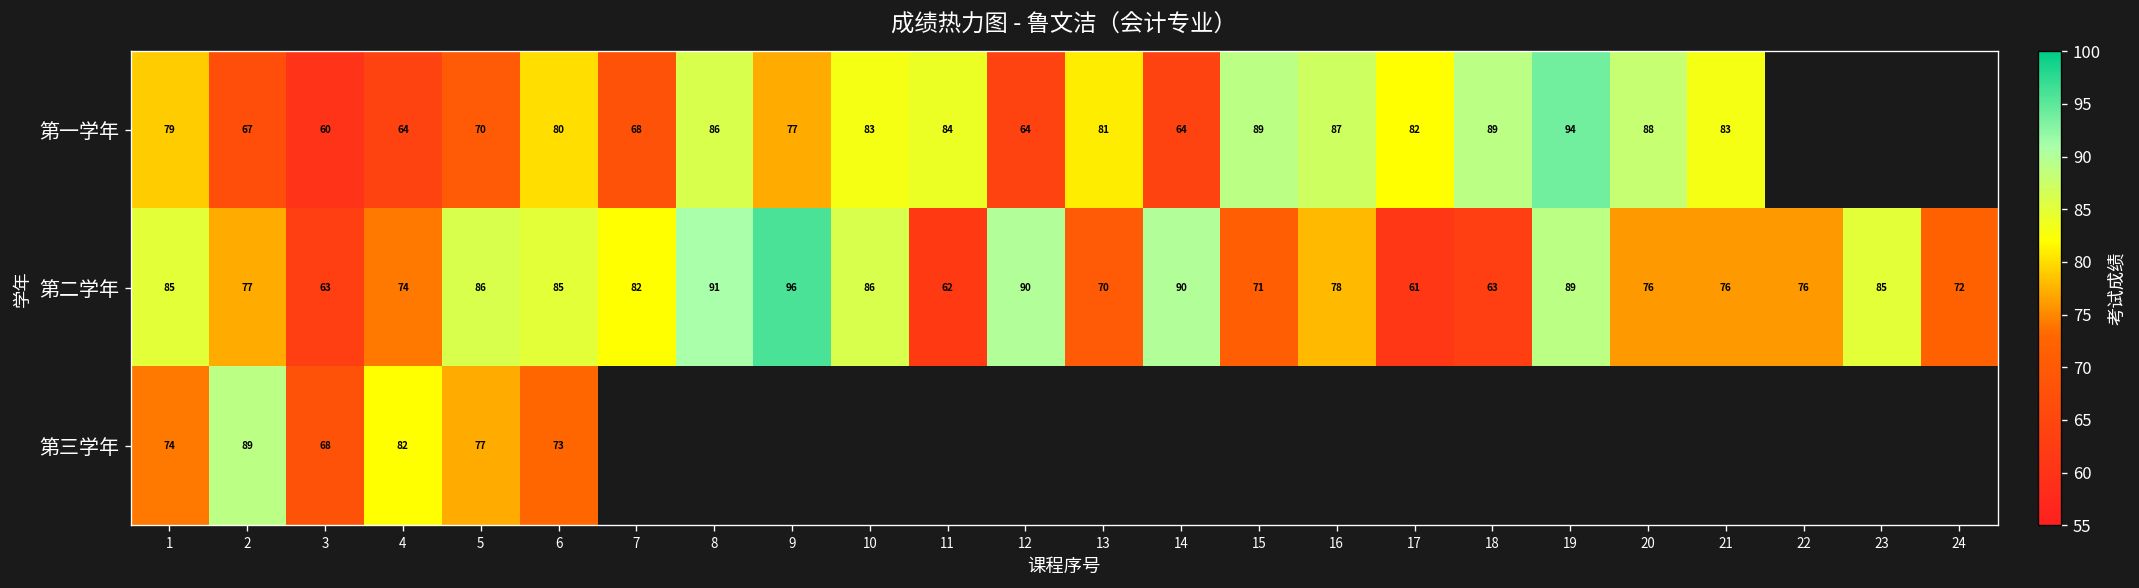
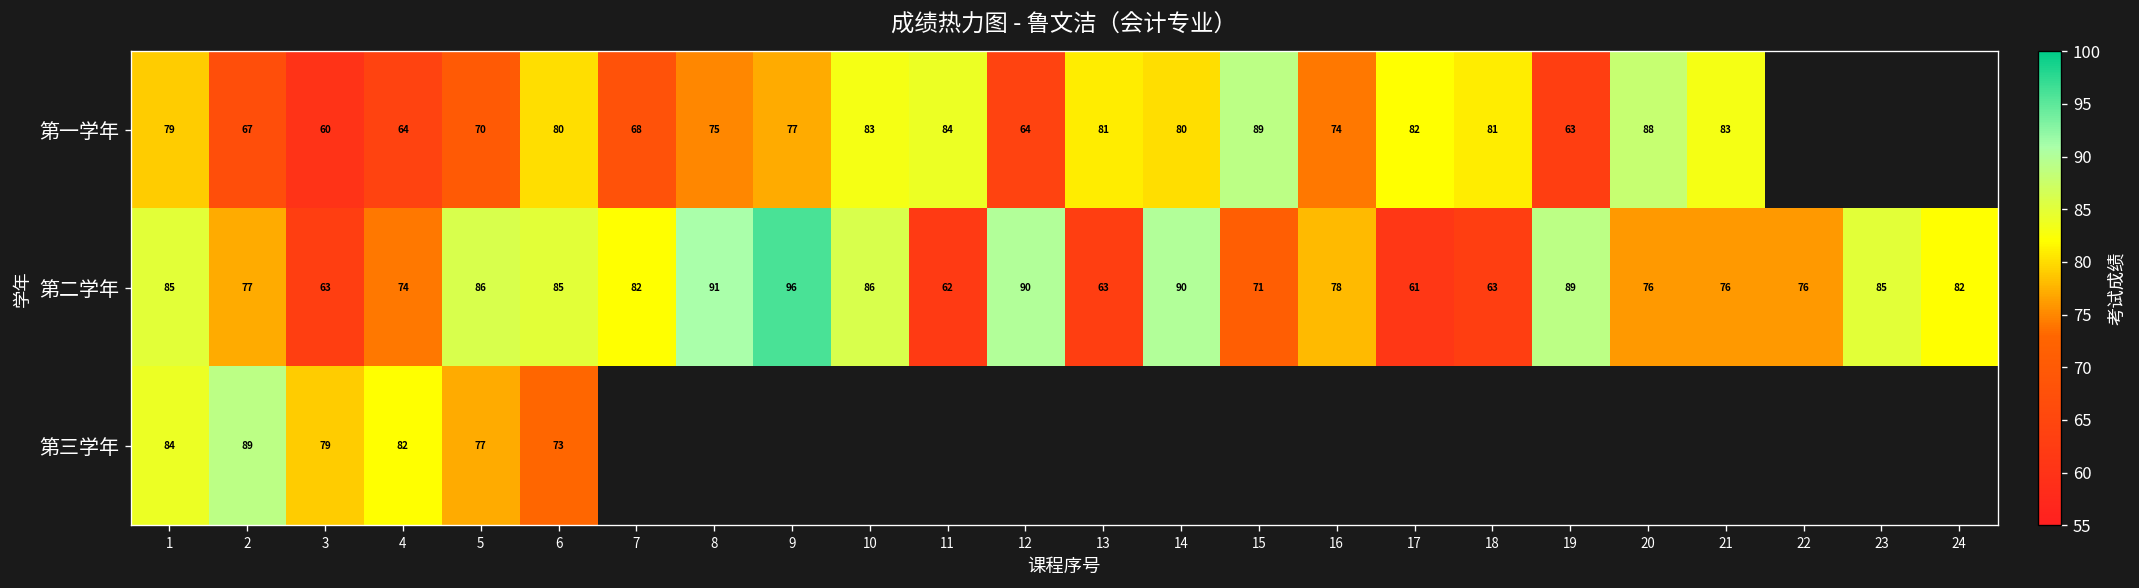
第一学年, 8: 86 -> 75
第一学年, 14: 64 -> 80
第一学年, 16: 87 -> 74
第一学年, 18: 89 -> 81
第一学年, 19: 94 -> 63
第二学年, 13: 70 -> 63
第二学年, 24: 72 -> 82
第三学年, 1: 74 -> 84
第三学年, 3: 68 -> 79
